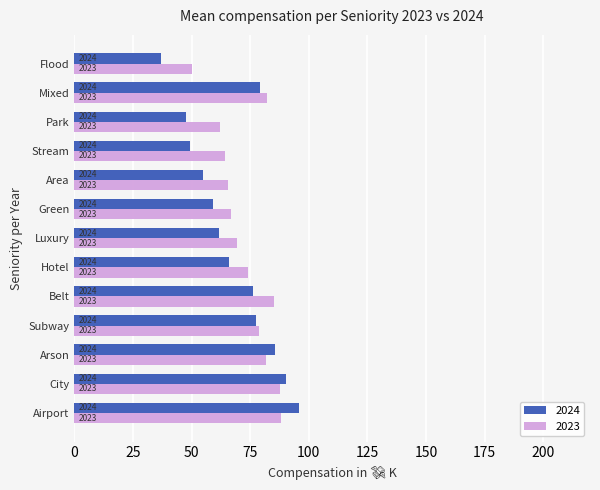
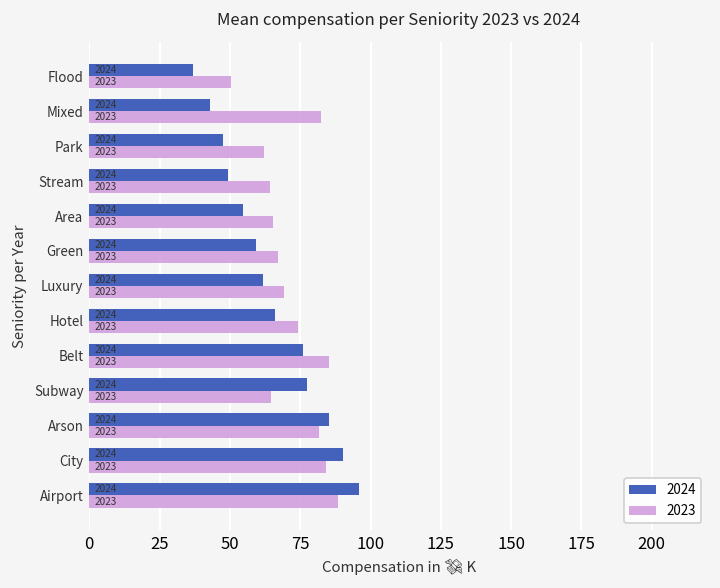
2024, Mixed: 79 -> 43
2023, Subway: 79 -> 65
2023, City: 88 -> 84
